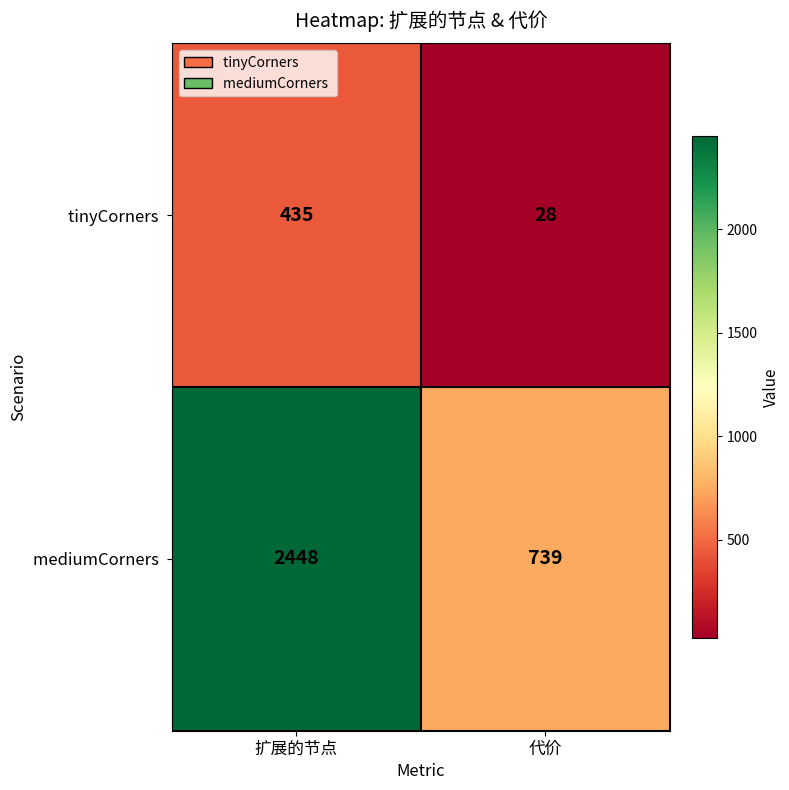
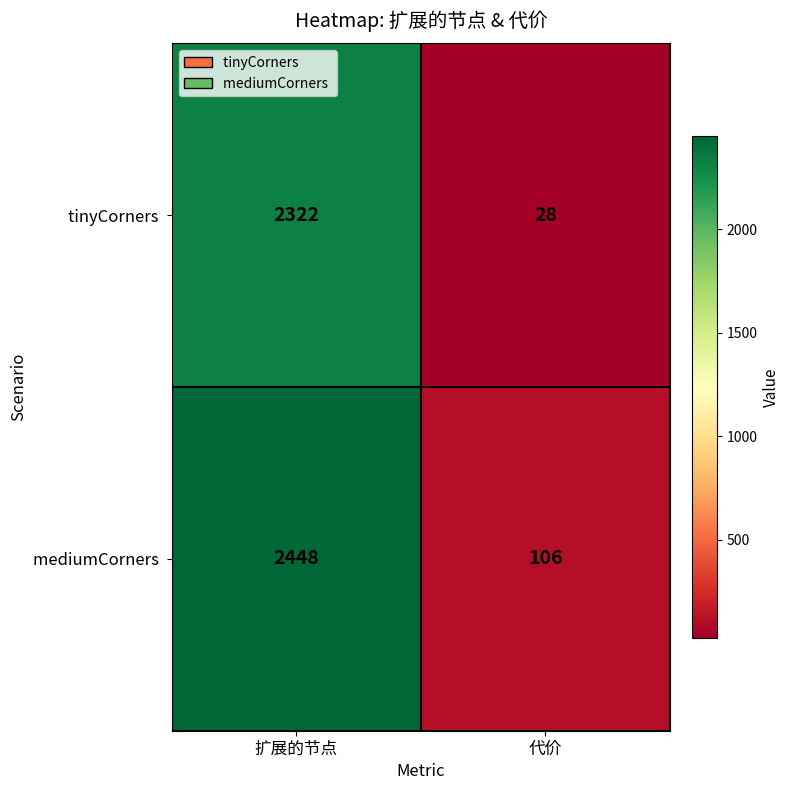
tinyCorners, 扩展的节点: 435 -> 2322
mediumCorners, 代价: 739 -> 106
